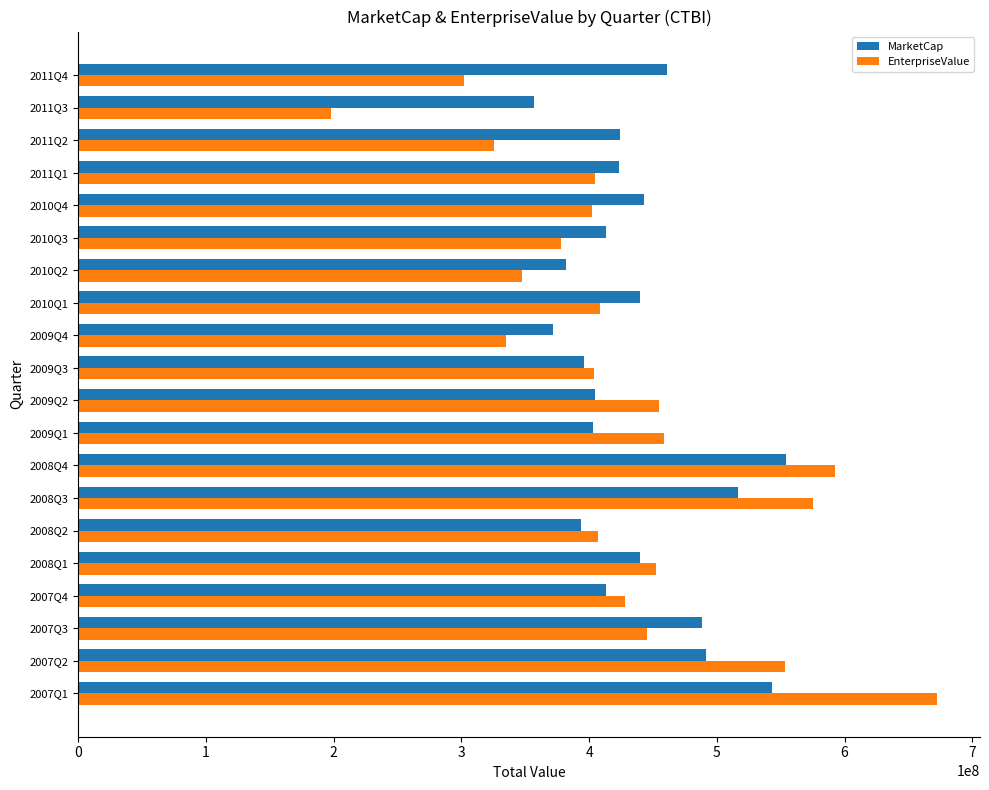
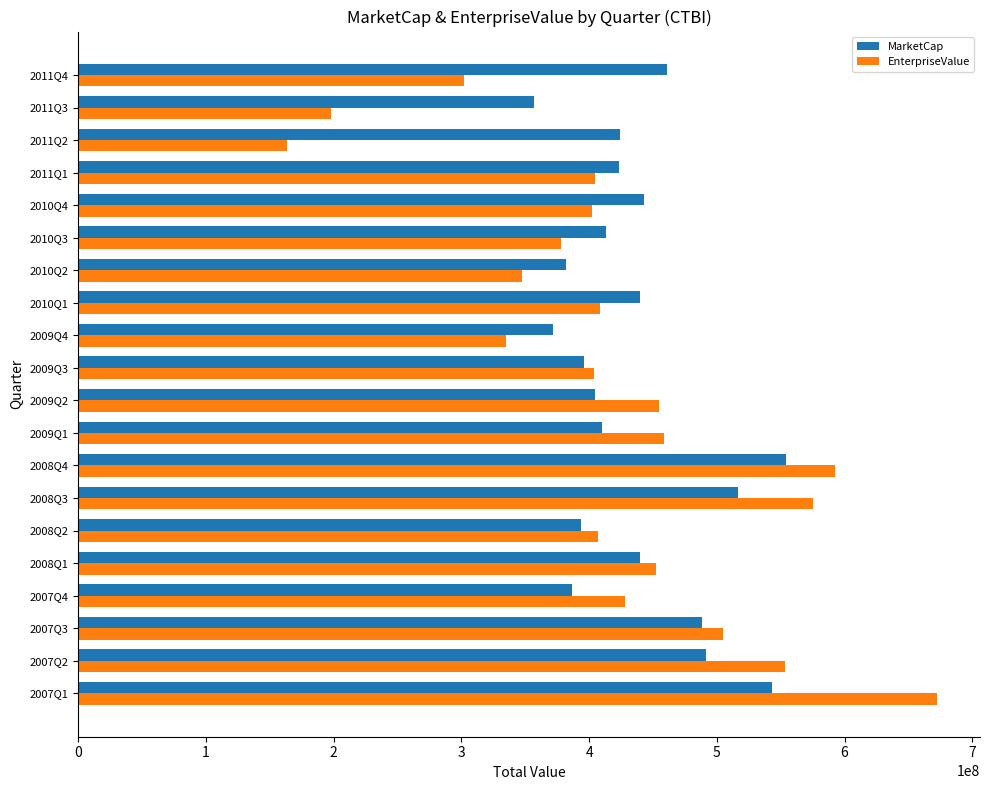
EnterpriseValue, 2011Q2: 326000000 -> 164000000
MarketCap, 2009Q1: 403000000 -> 410000000
MarketCap, 2007Q4: 413000000 -> 387000000
EnterpriseValue, 2007Q3: 446000000 -> 505000000
